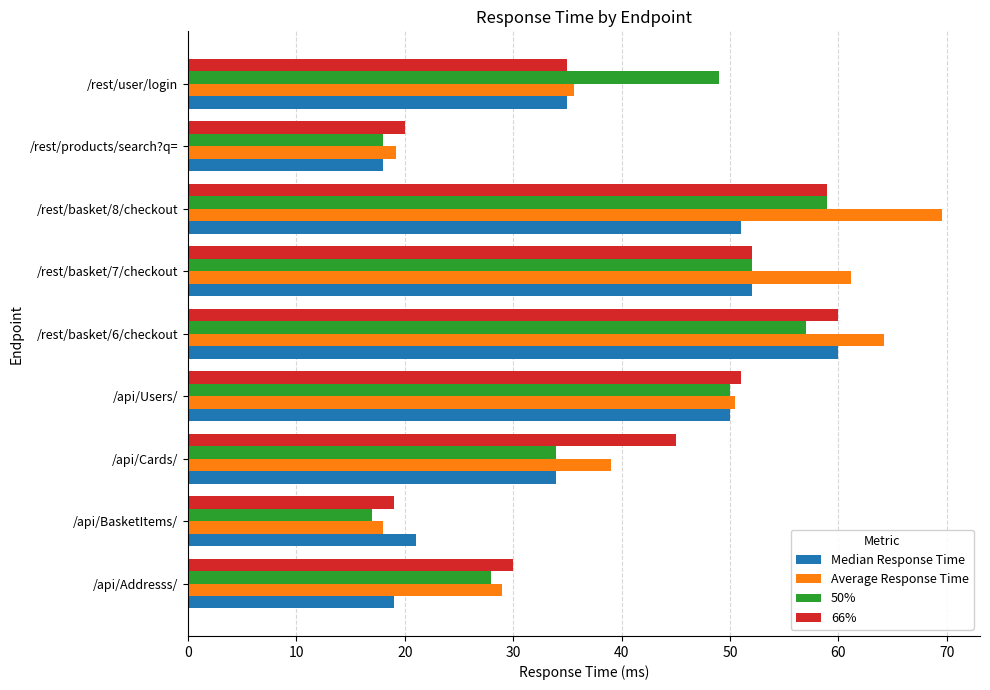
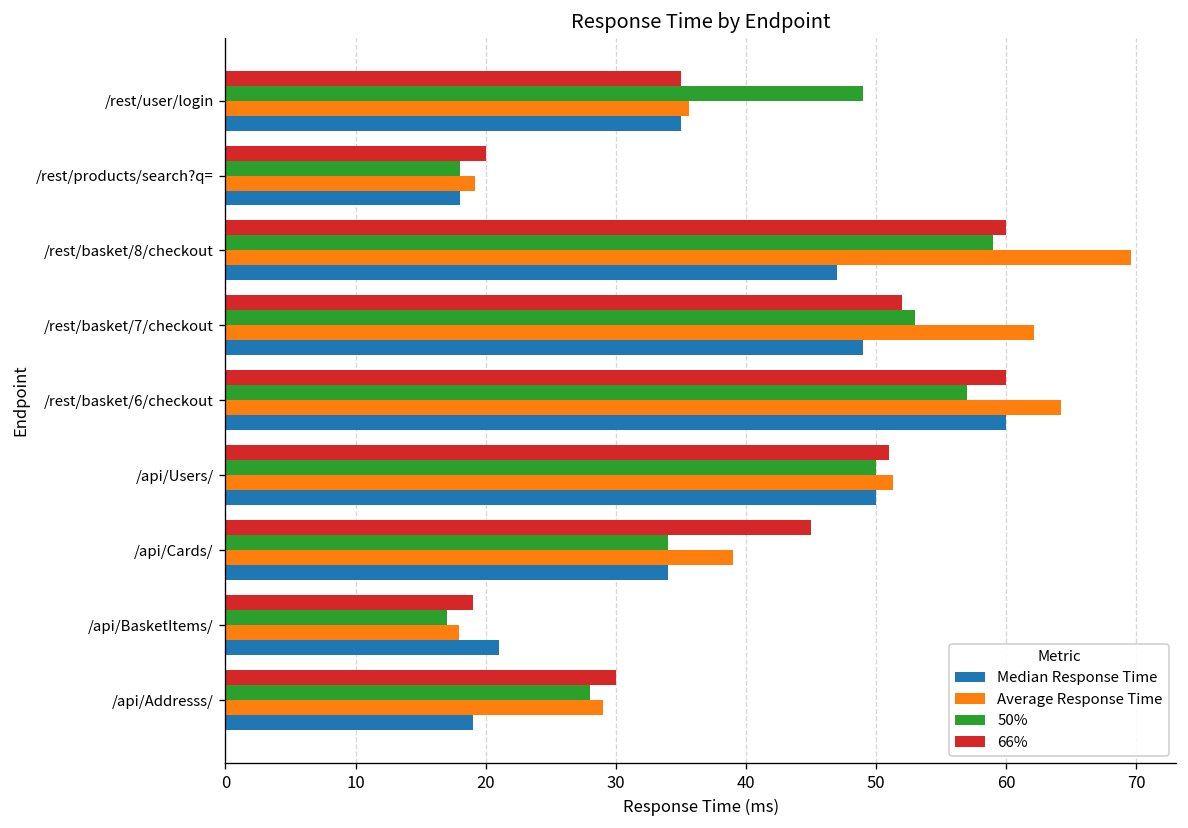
66%, /rest/basket/8/checkout: 59 -> 60
Median Response Time, /rest/basket/8/checkout: 51 -> 47
50%, /rest/basket/7/checkout: 52 -> 53
Average Response Time, /rest/basket/7/checkout: 61.2 -> 62.1
Median Response Time, /rest/basket/7/checkout: 52 -> 49
Average Response Time, /api/Users/: 50.5 -> 51.3
